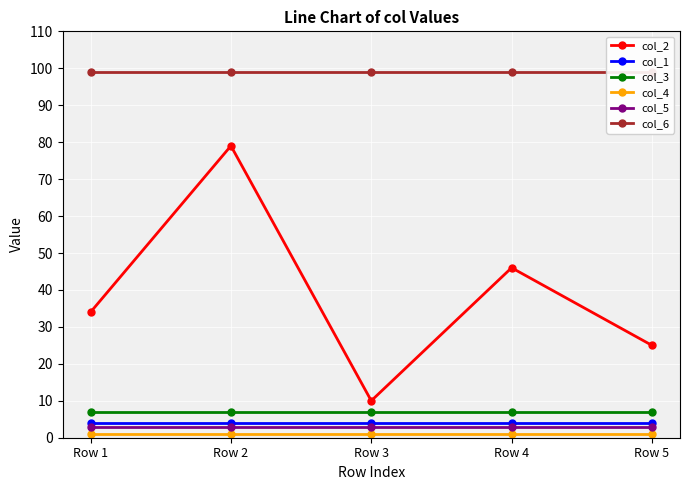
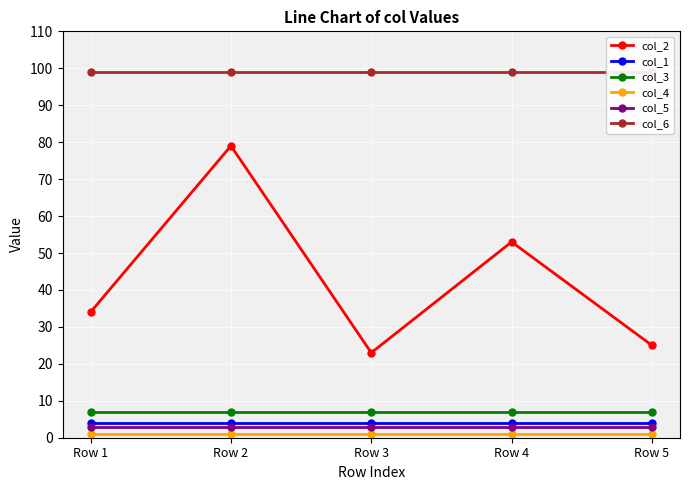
col_2, Row 3: 10 -> 23
col_2, Row 4: 46 -> 53
